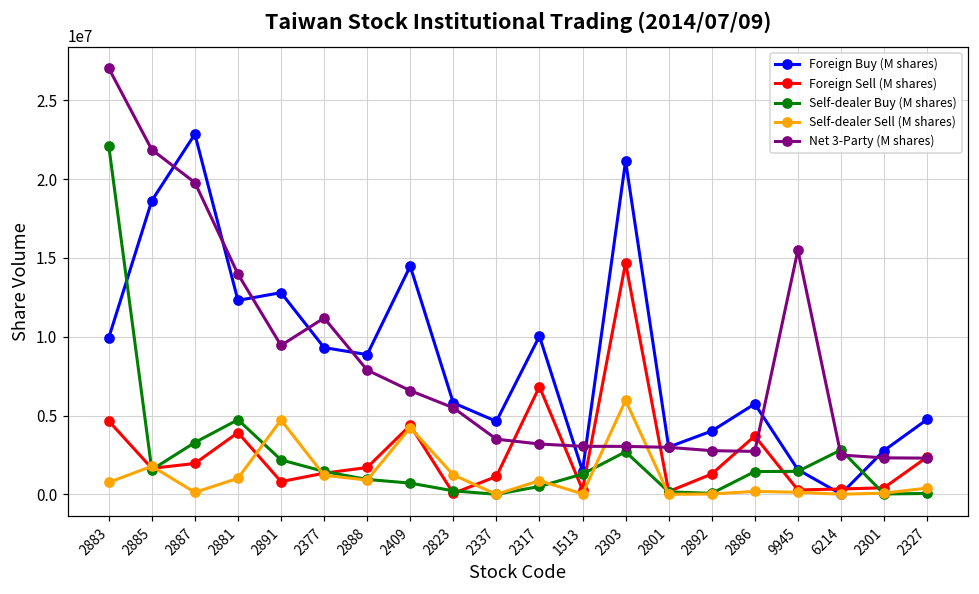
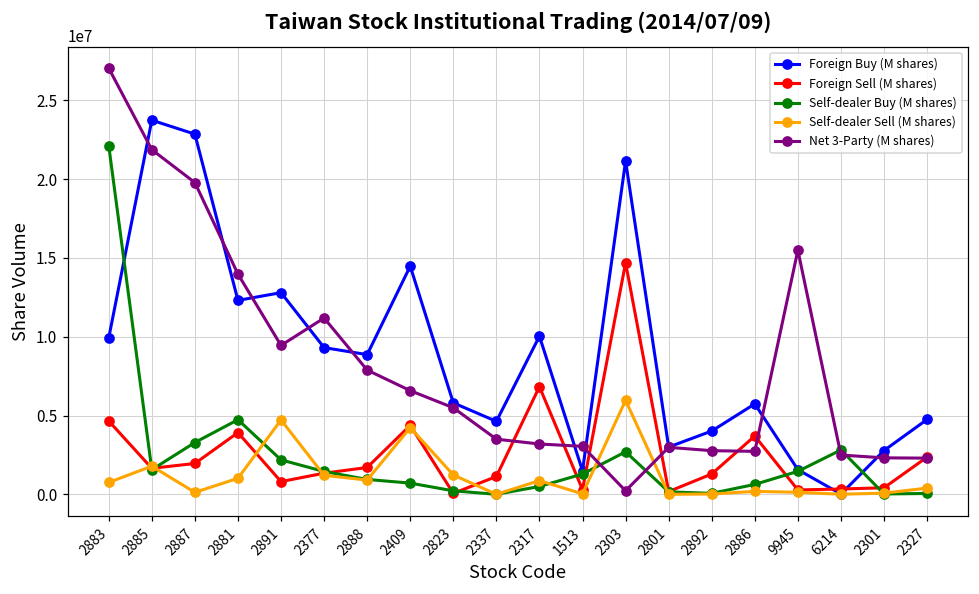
Foreign Buy (M shares), 2885: 18600000 -> 23700000
Net 3-Party (M shares), 2303: 3000000 -> 200000
Self-dealer Buy (M shares), 2886: 1400000 -> 600000
